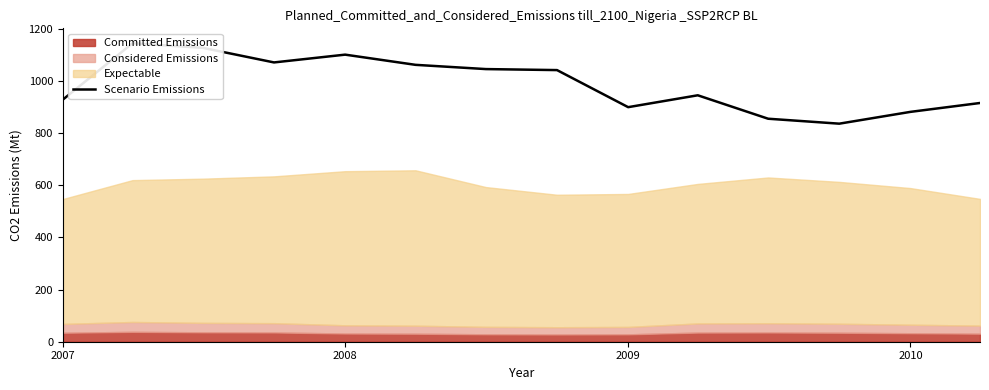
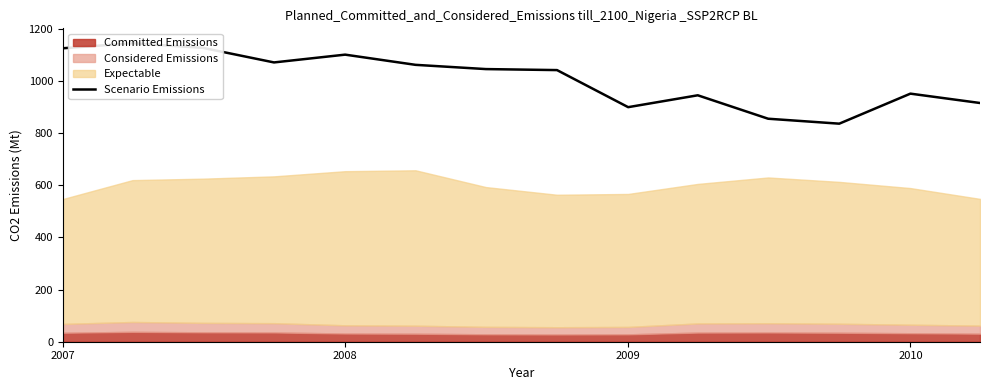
Scenario Emissions, 2007: 930 -> 1130
Scenario Emissions, 2010: 880 -> 950
